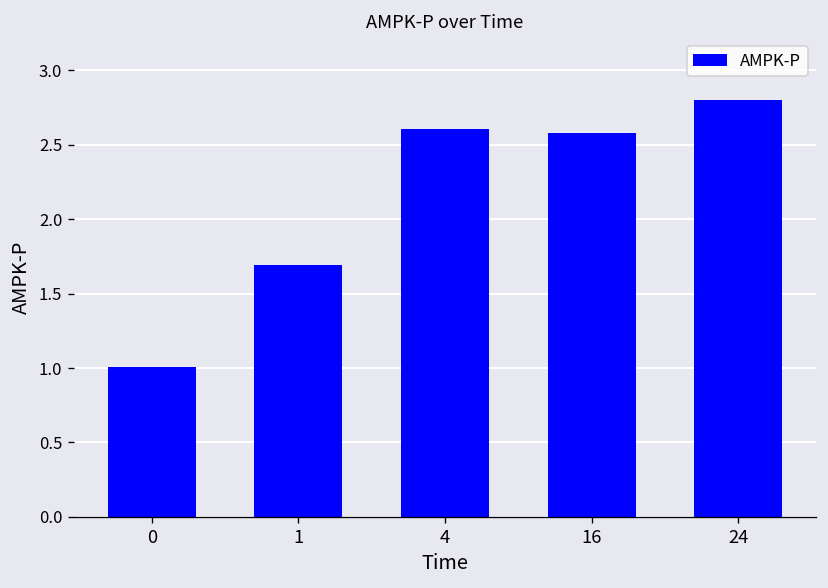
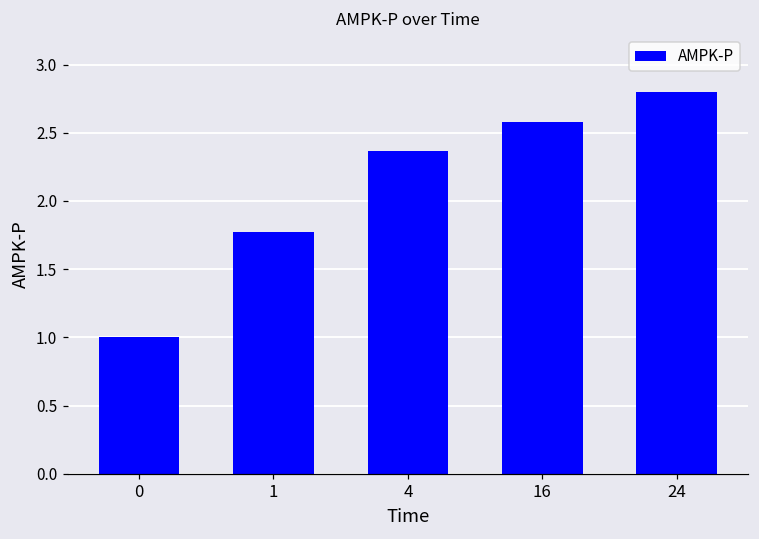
1: 1.69 -> 1.77
4: 2.61 -> 2.36
